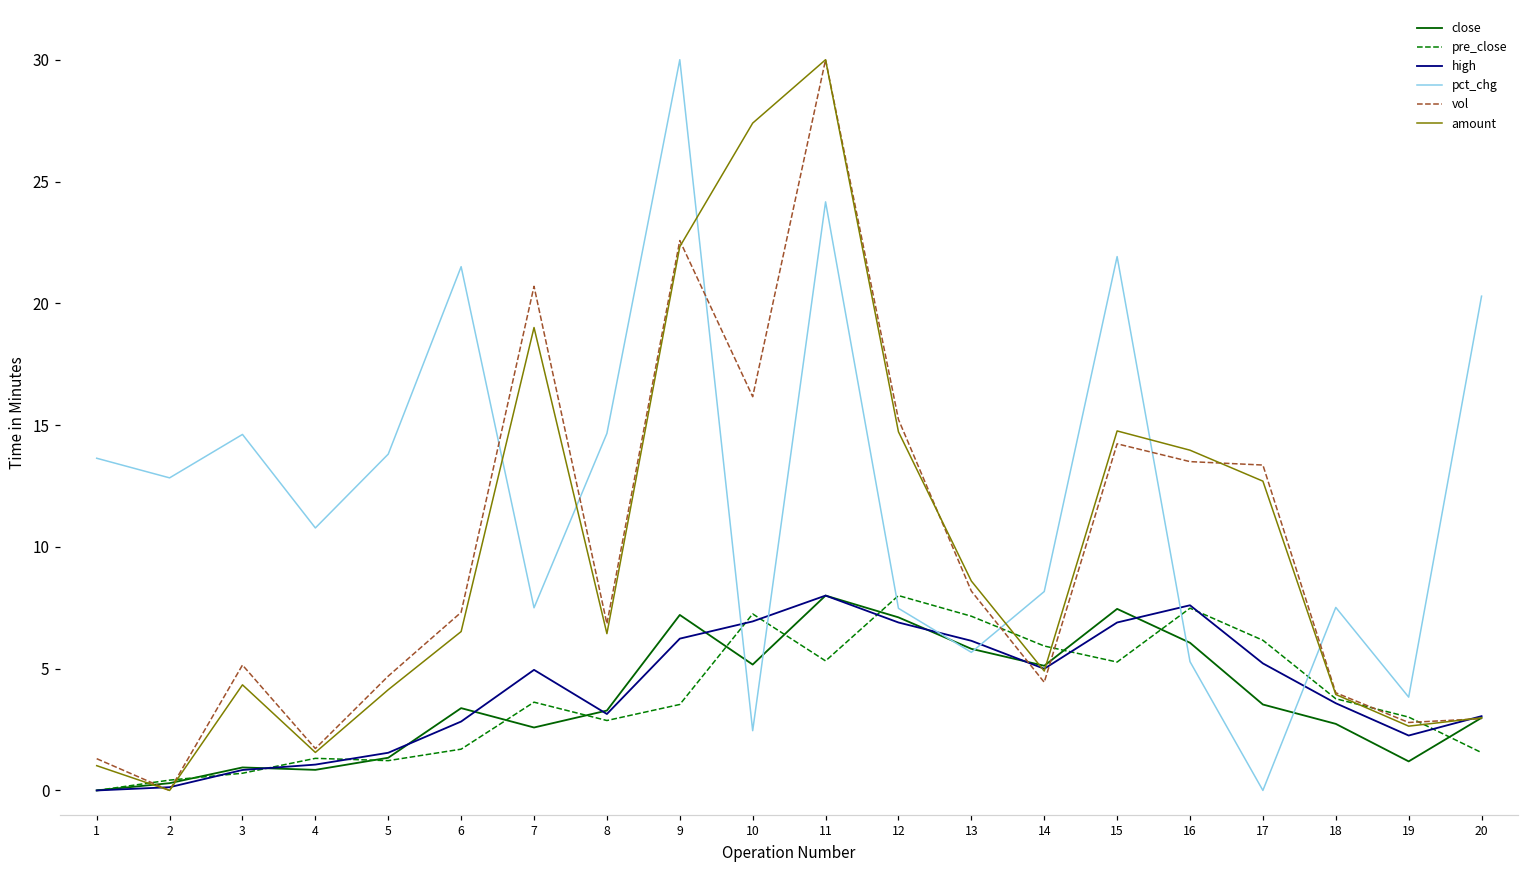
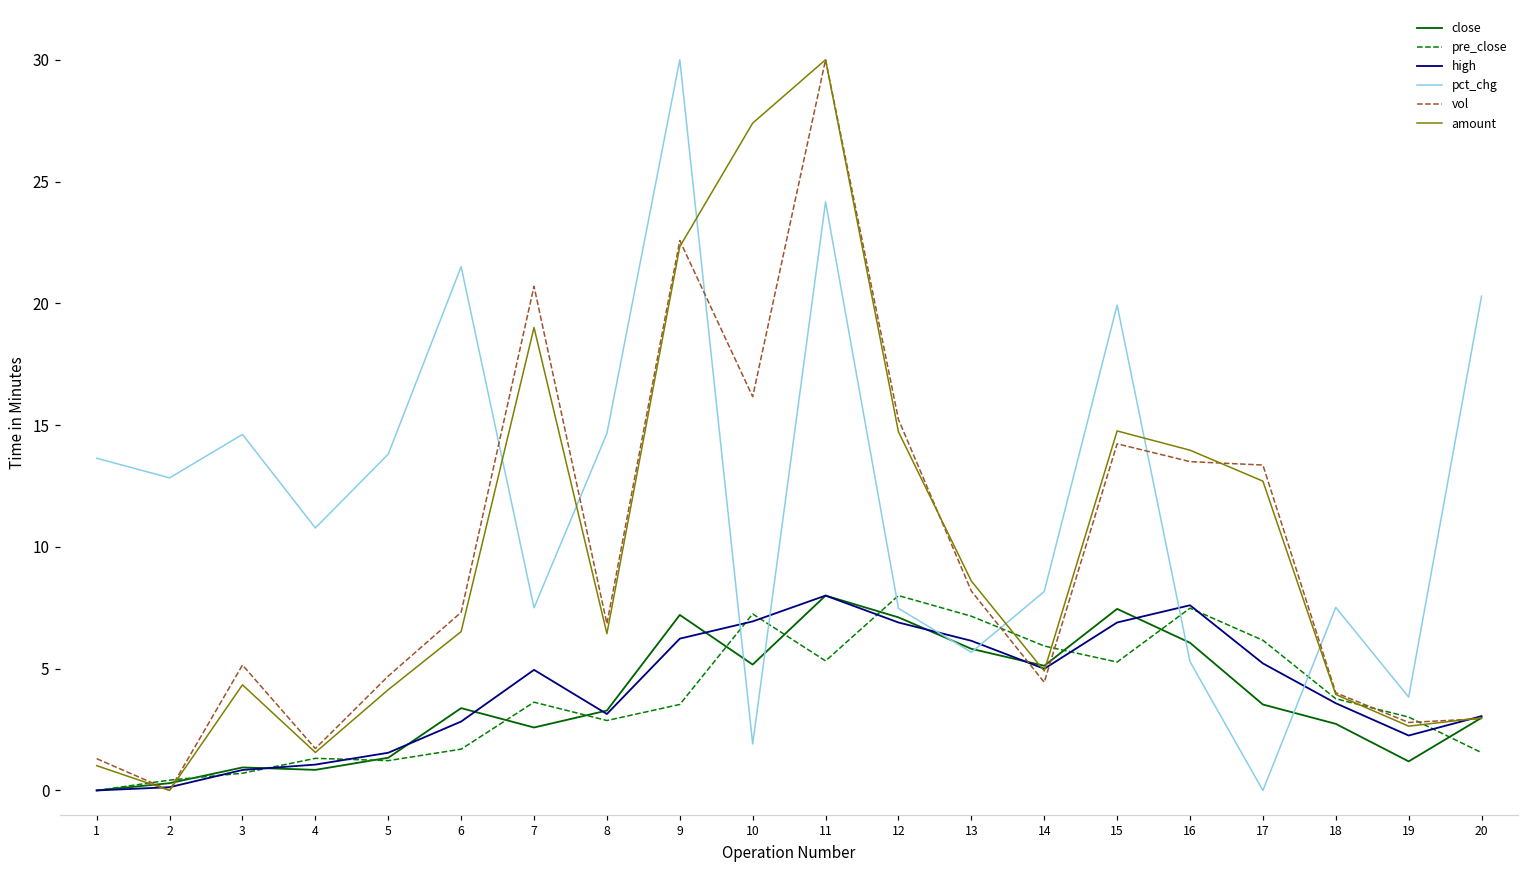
pct_chg, 10: 2.5 -> 1.9
pct_chg, 15: 21.9 -> 19.9
